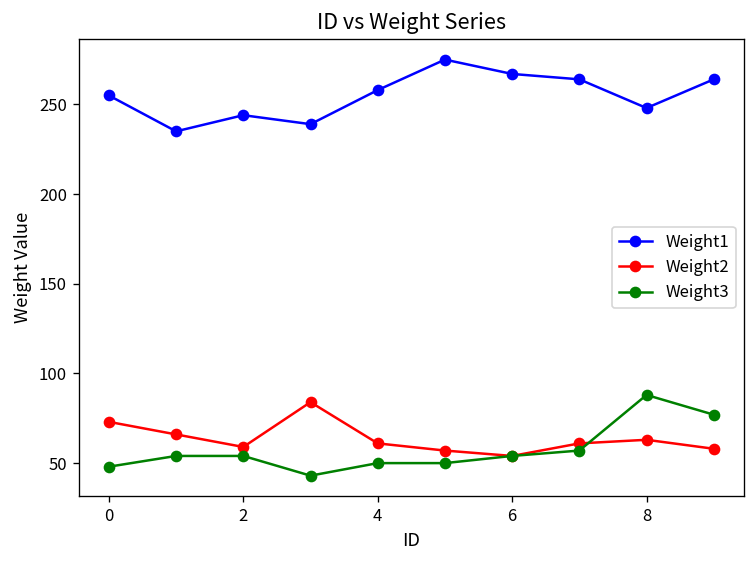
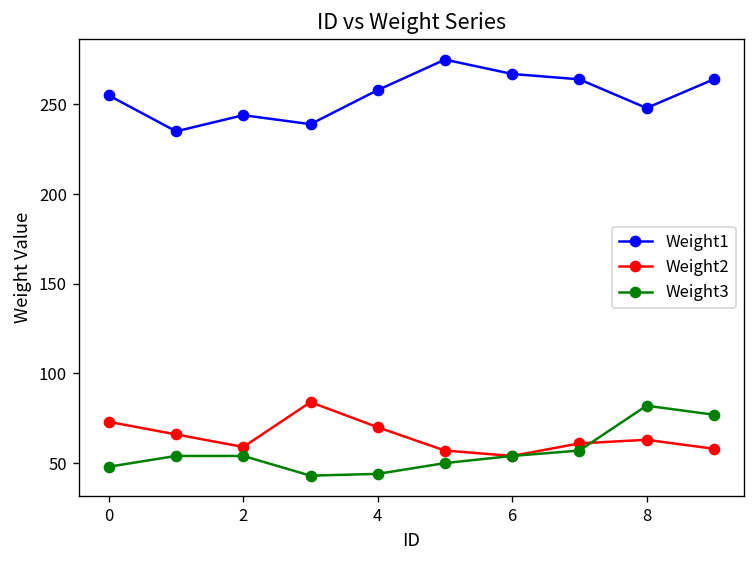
Weight2, 4: 61 -> 70
Weight3, 4: 50 -> 44
Weight3, 8: 88 -> 82
